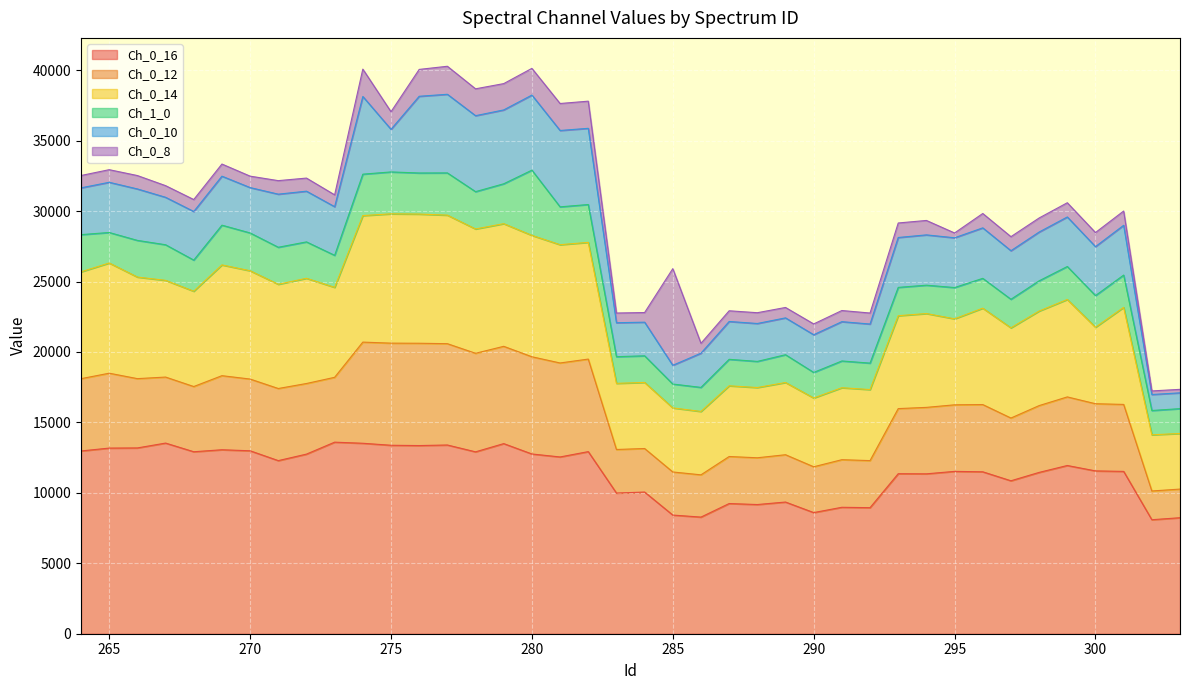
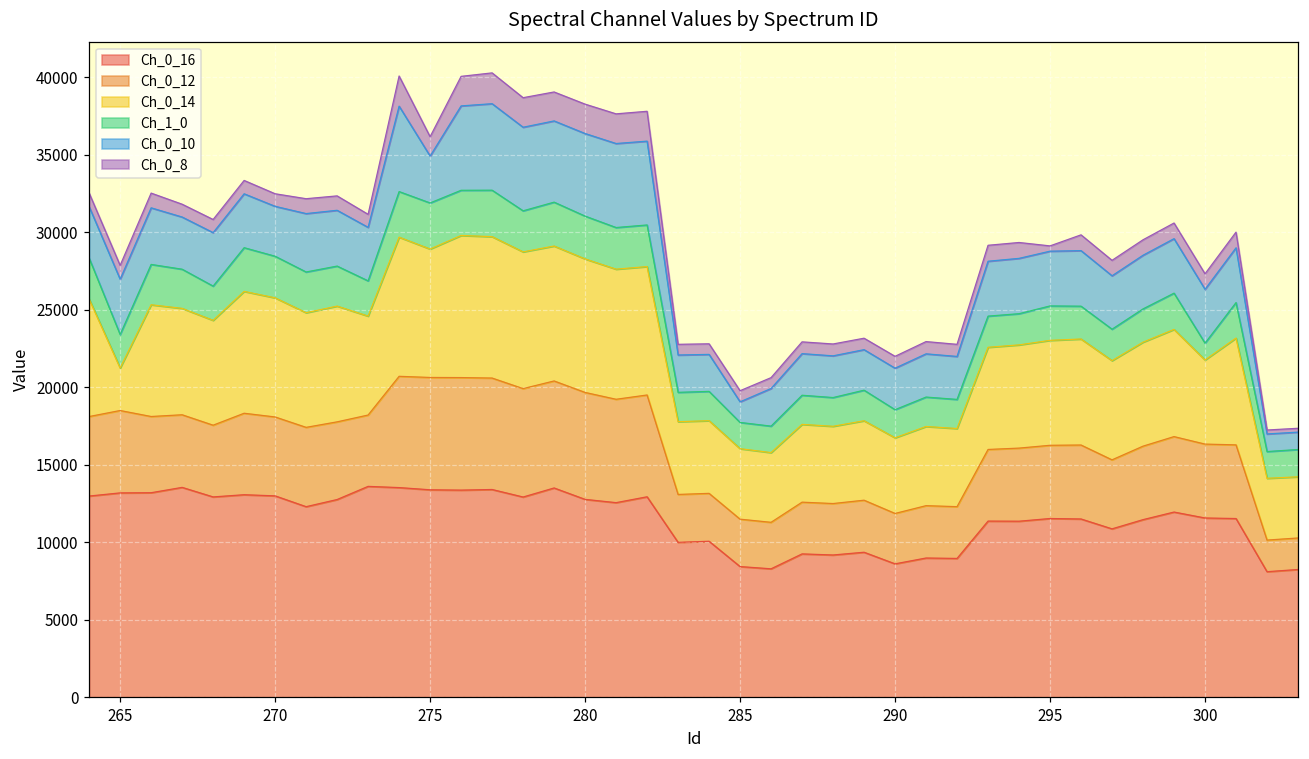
Ch_0_14, 265: 7800 -> 2700
Ch_0_14, 275: 9200 -> 8300
Ch_1_0, 280: 4600 -> 2800
Ch_0_8, 285: 6900 -> 700
Ch_0_14, 295: 6100 -> 6800
Ch_1_0, 300: 2200 -> 1100
